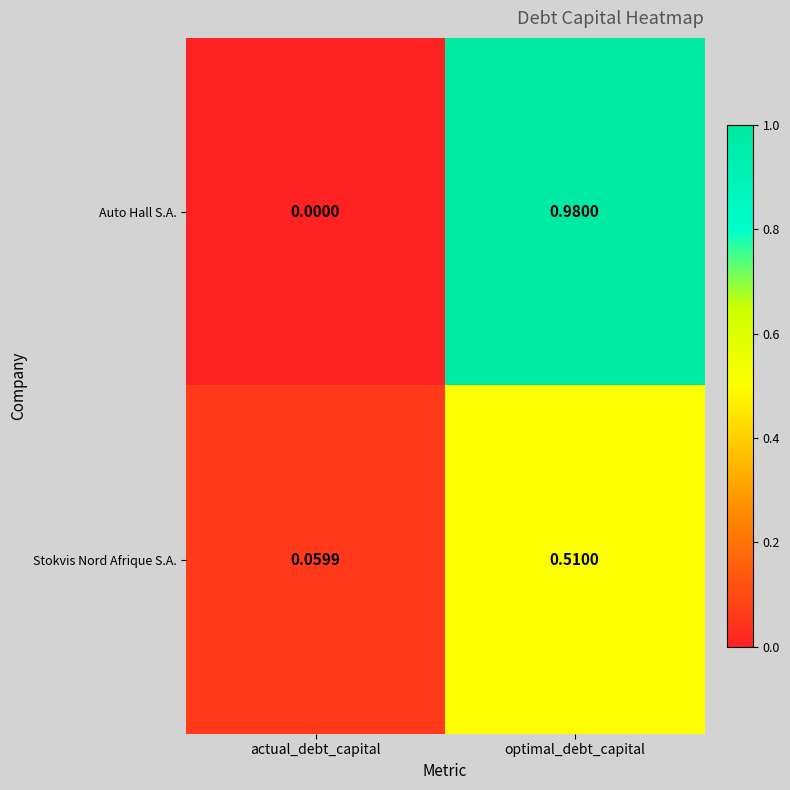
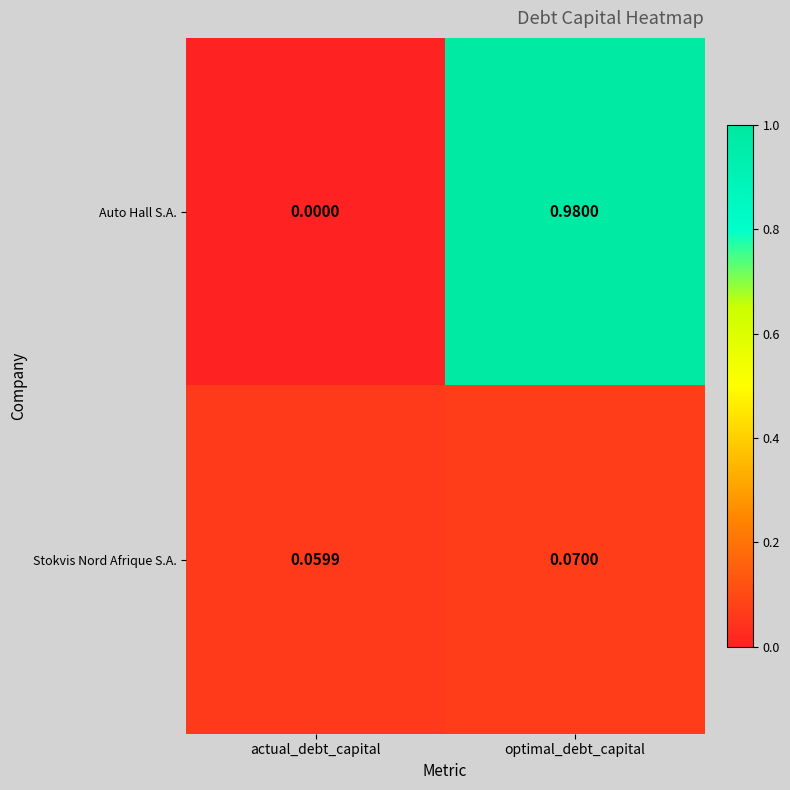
Stokvis Nord Afrique S.A., optimal_debt_capital: 0.5100 -> 0.0700
